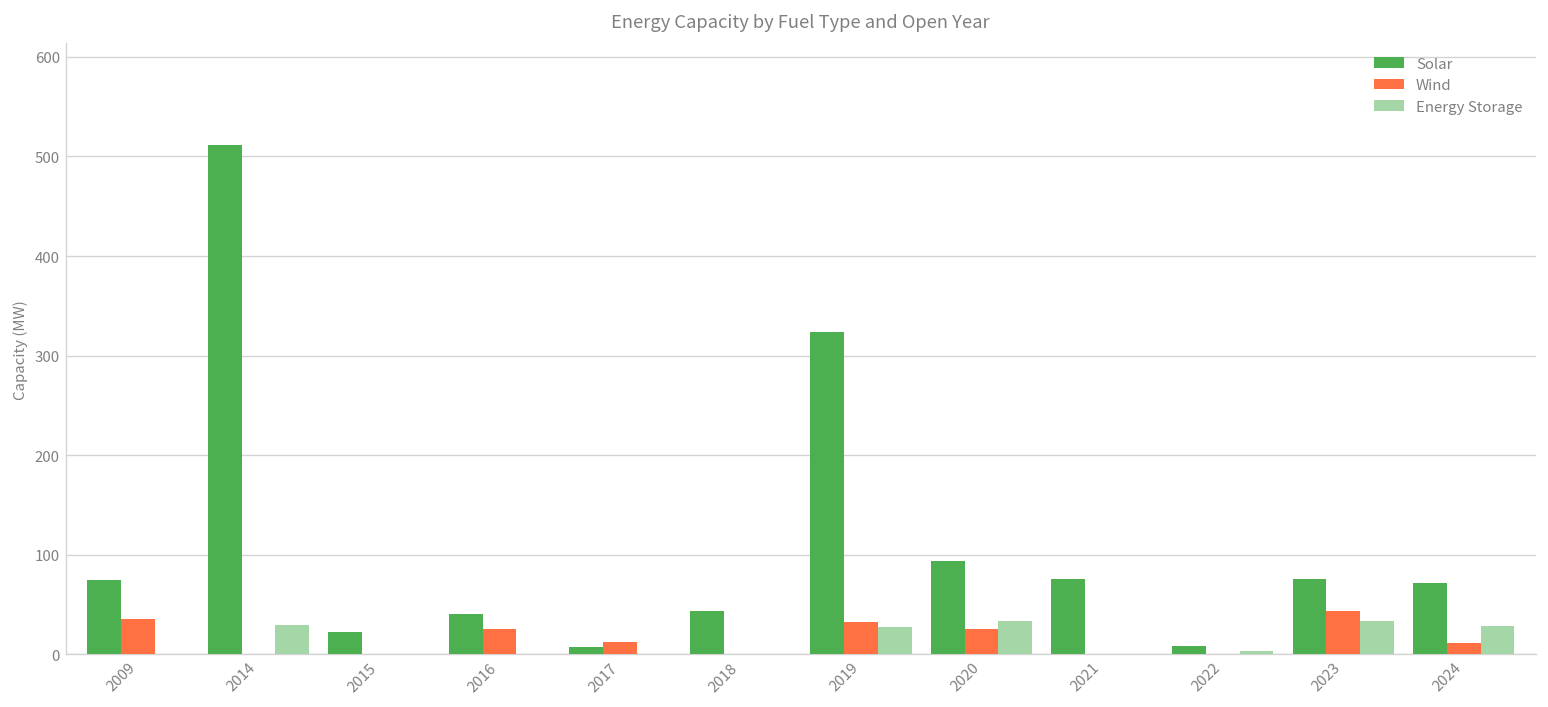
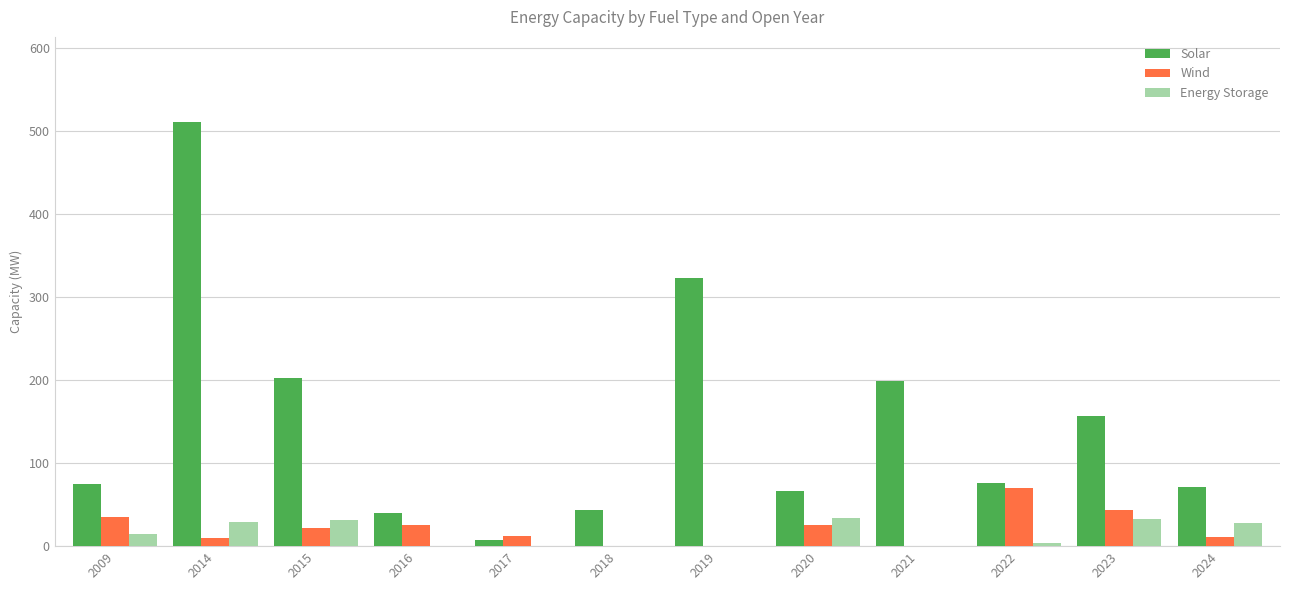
Energy Storage, 2009: 0 -> 20
Wind, 2014: 0 -> 10
Solar, 2015: 20 -> 200
Wind, 2015: 0 -> 20
Energy Storage, 2015: 0 -> 30
Wind, 2019: 30 -> 0
Energy Storage, 2019: 30 -> 0
Solar, 2020: 90 -> 70
Solar, 2021: 80 -> 200
Solar, 2022: 10 -> 80
Wind, 2022: 0 -> 70
Solar, 2023: 80 -> 160
